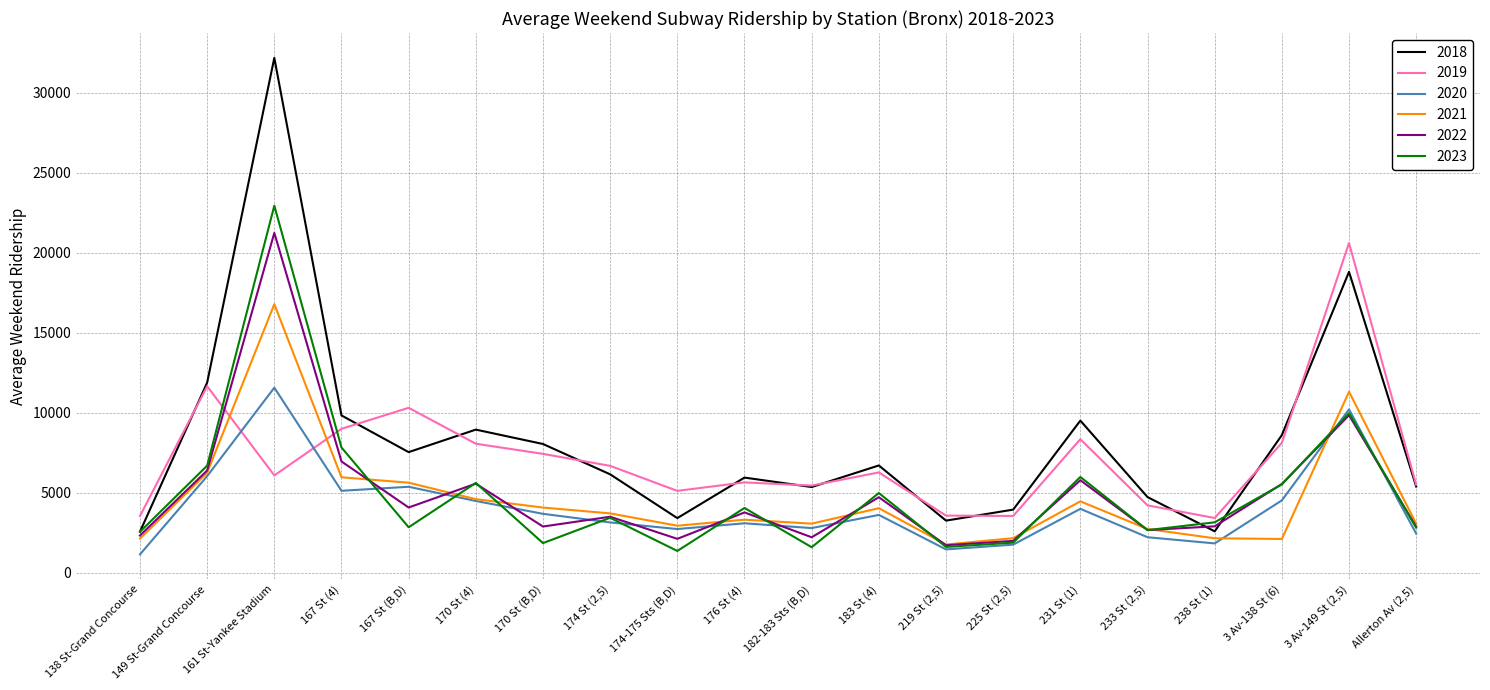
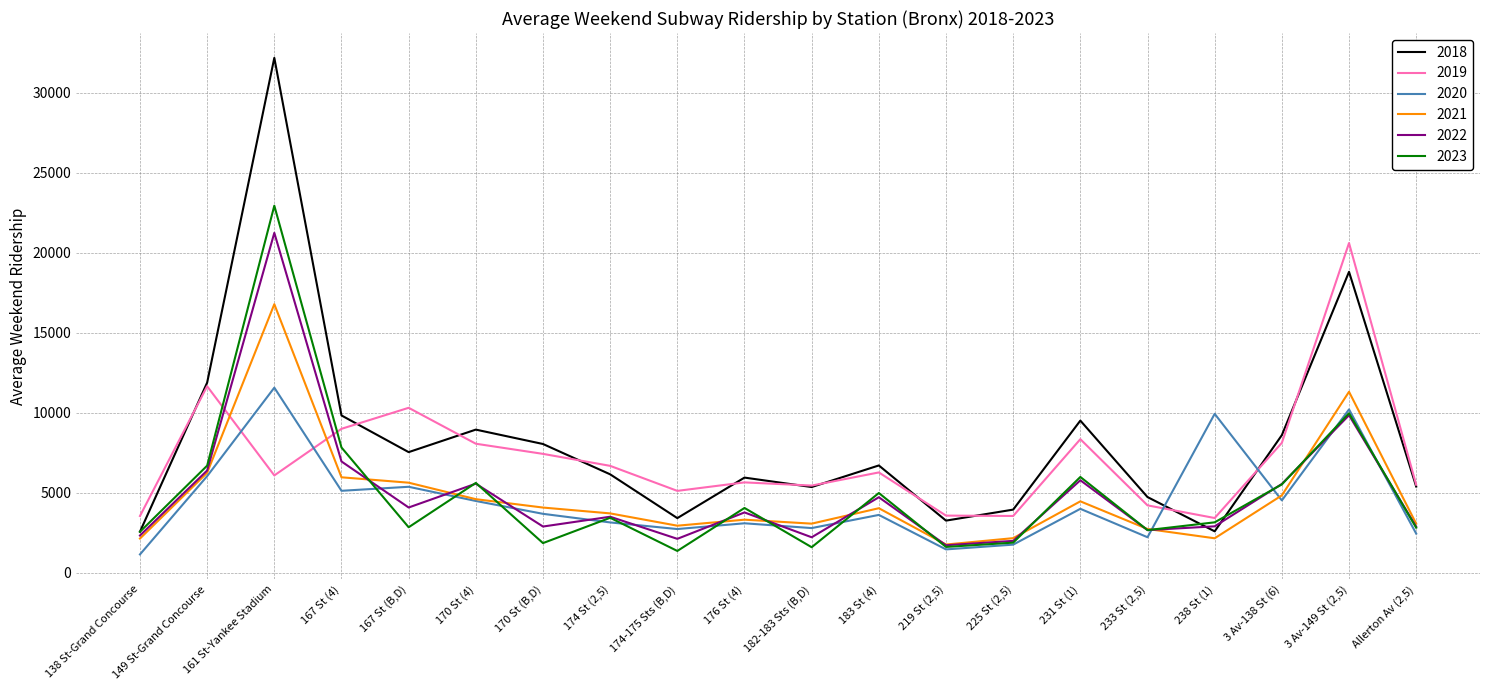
2020, 238 St (1): 1800 -> 9900
2021, 3 Av-138 St (6): 2100 -> 4800
